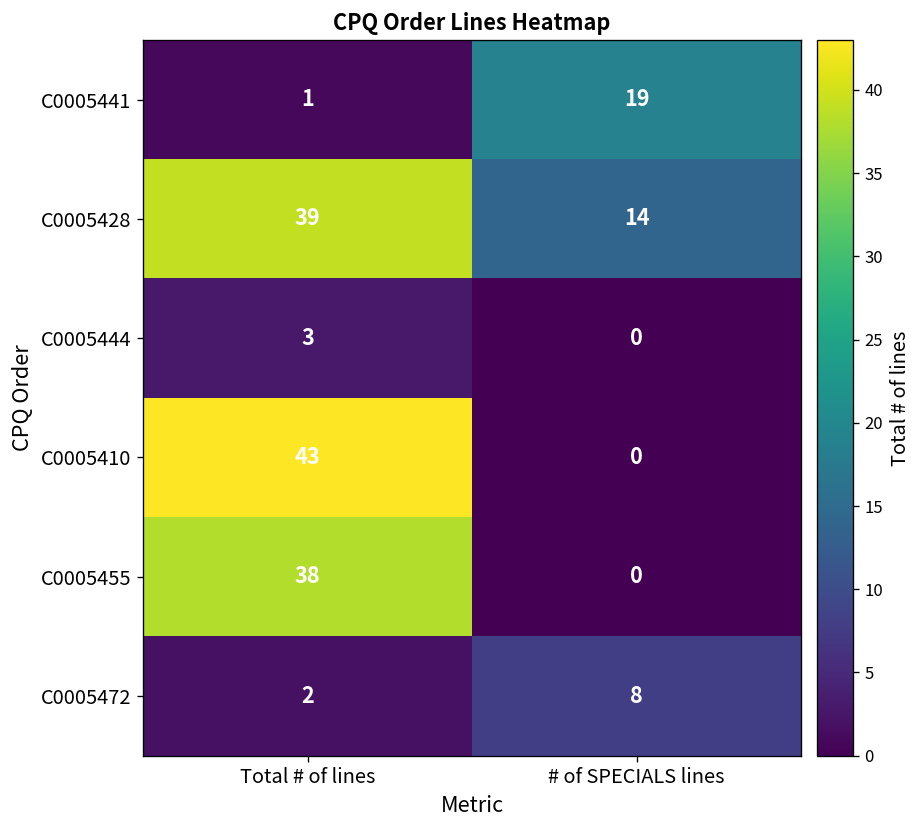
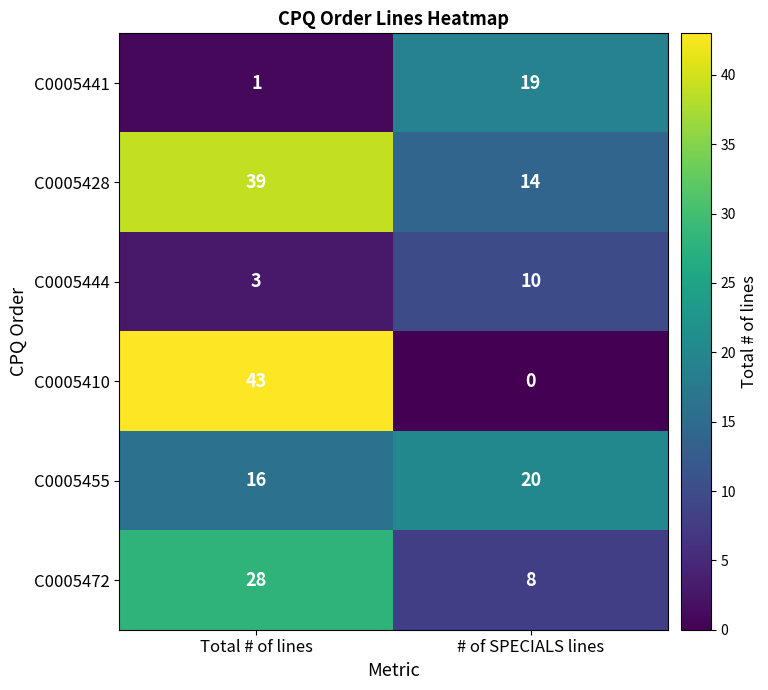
C0005444, # of SPECIALS lines: 0 -> 10
C0005455, Total # of lines: 38 -> 16
C0005455, # of SPECIALS lines: 0 -> 20
C0005472, Total # of lines: 2 -> 28
